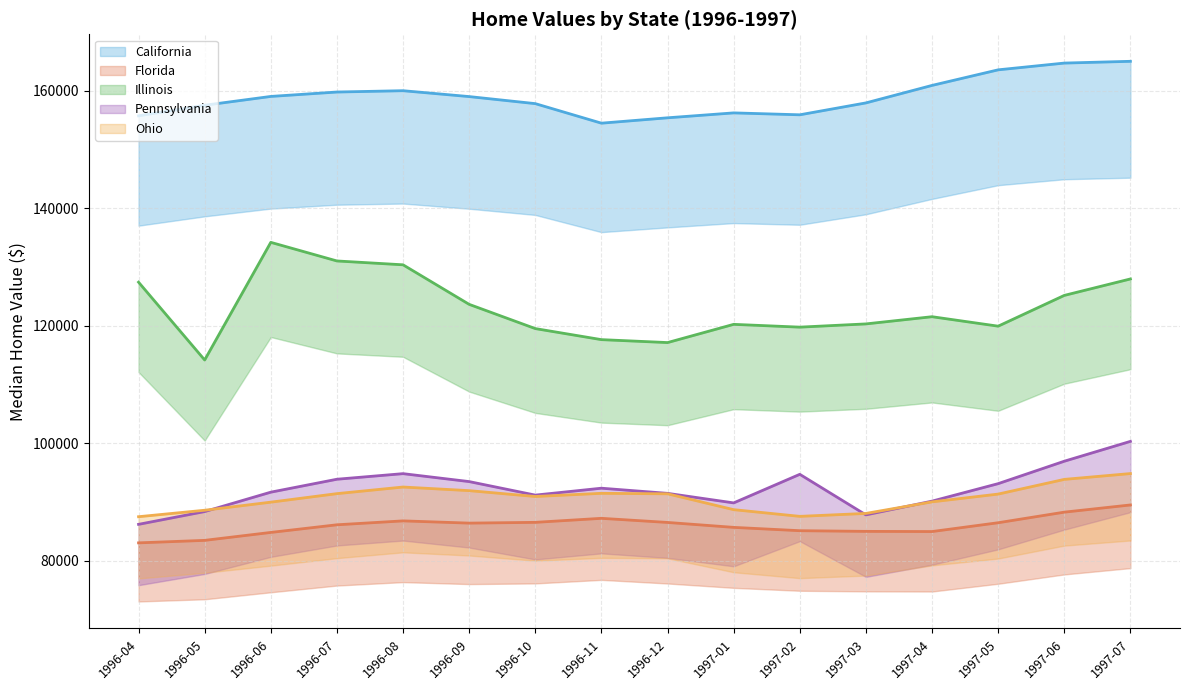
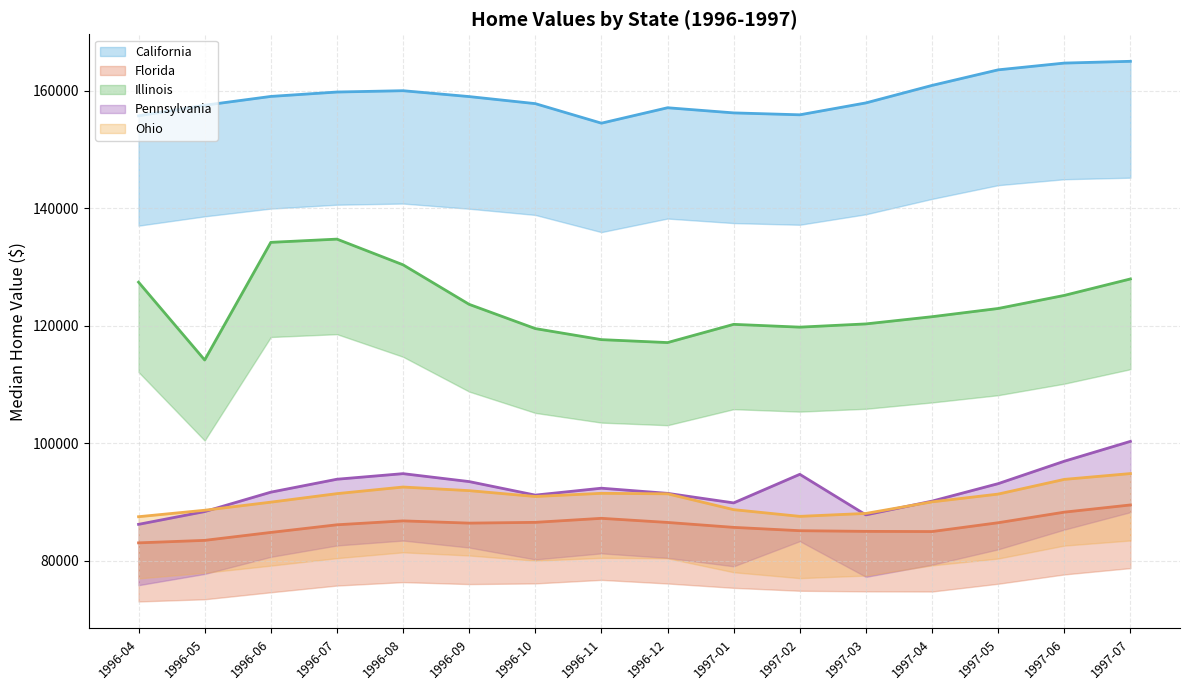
Illinois, 1996-07: 131000 -> 135000
California, 1996-12: 155000 -> 157000
Illinois, 1997-05: 120000 -> 123000
